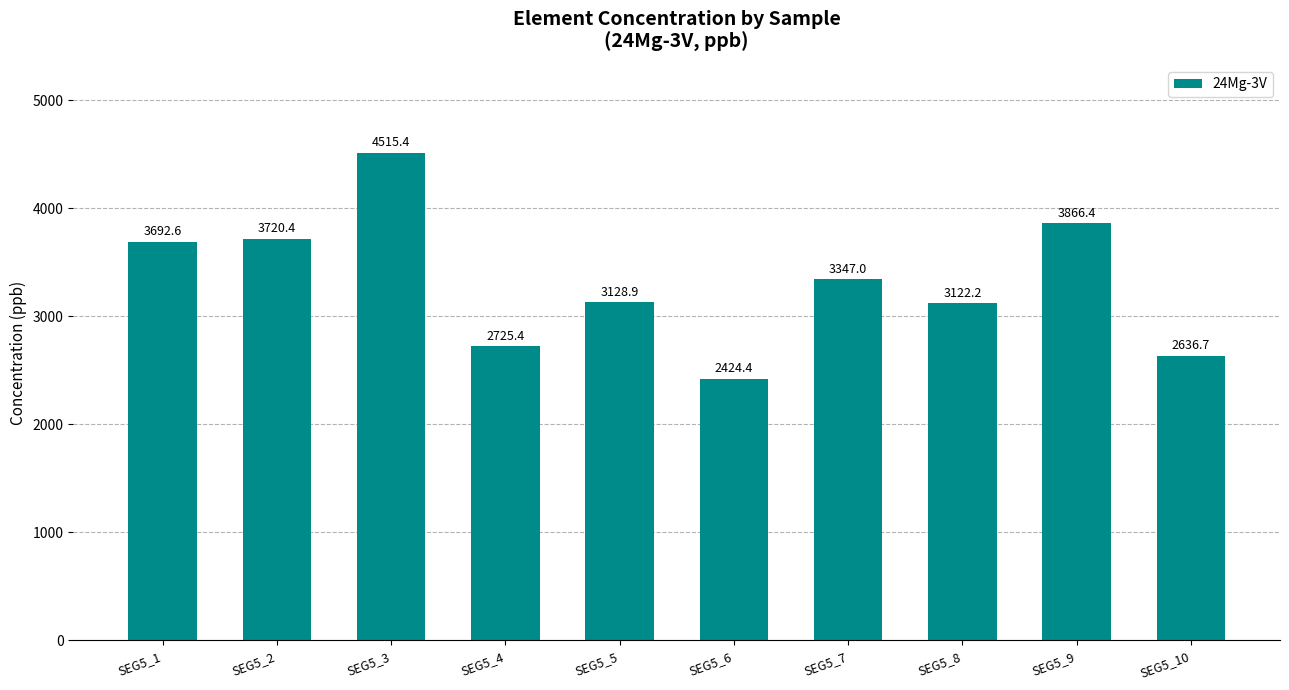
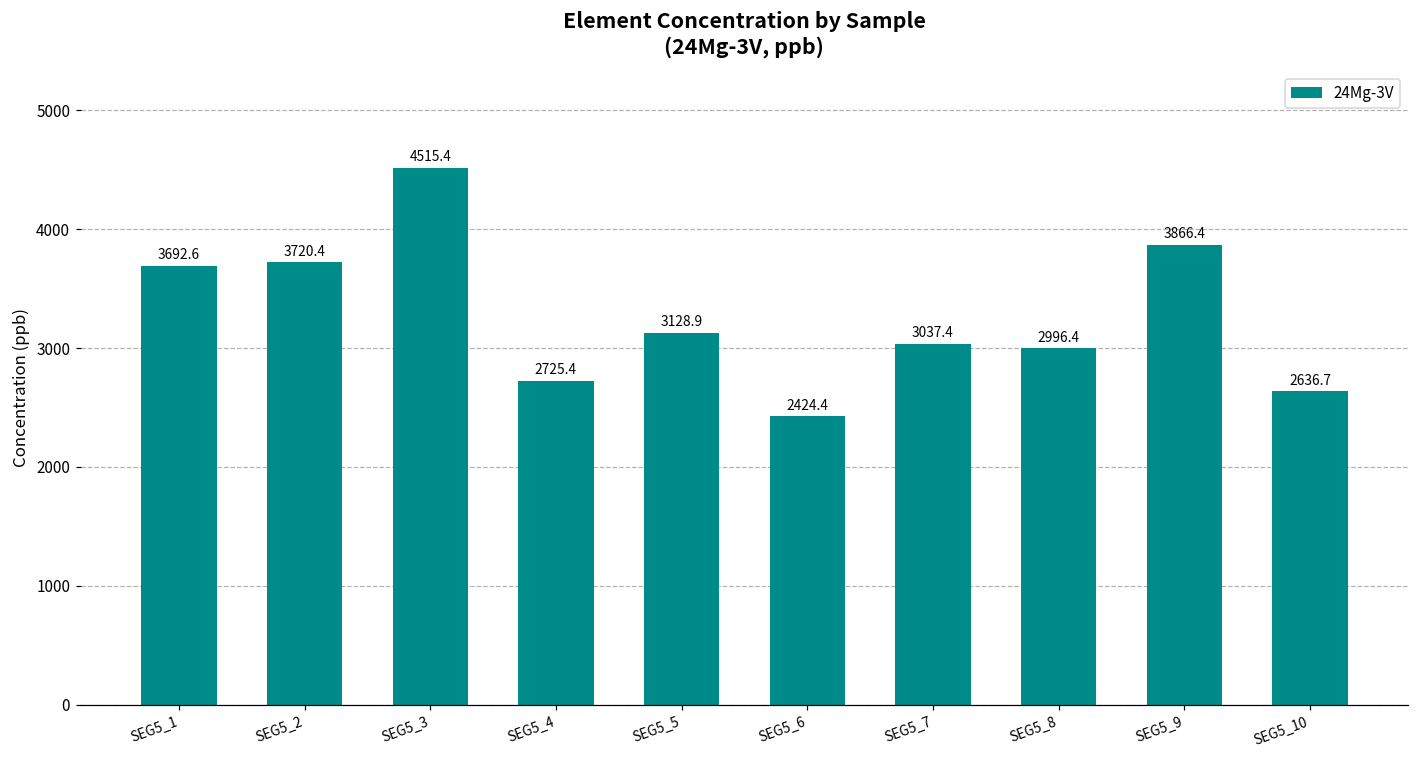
SEG5_7: 3347.0 -> 3037.4
SEG5_8: 3122.2 -> 2996.4
